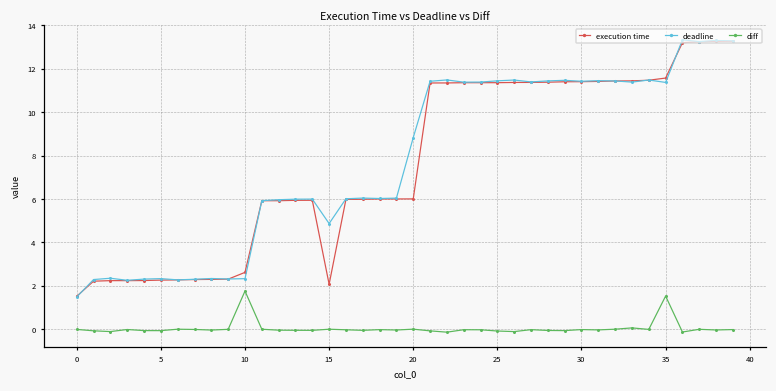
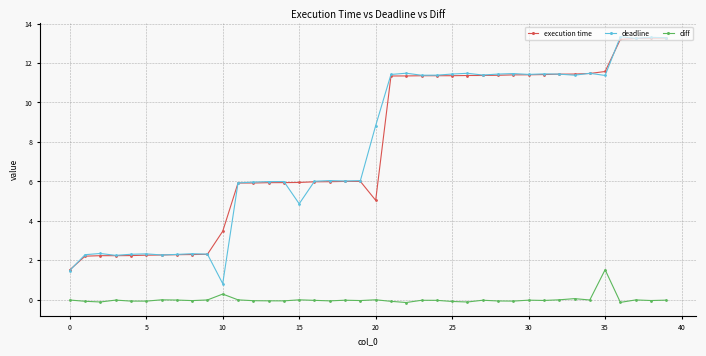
execution time, 10: 2.6 -> 3.5
deadline, 10: 2.3 -> 0.8
diff, 10: 1.8 -> 0.3
execution time, 15: 2.1 -> 5.9
execution time, 20: 6.0 -> 5.0
